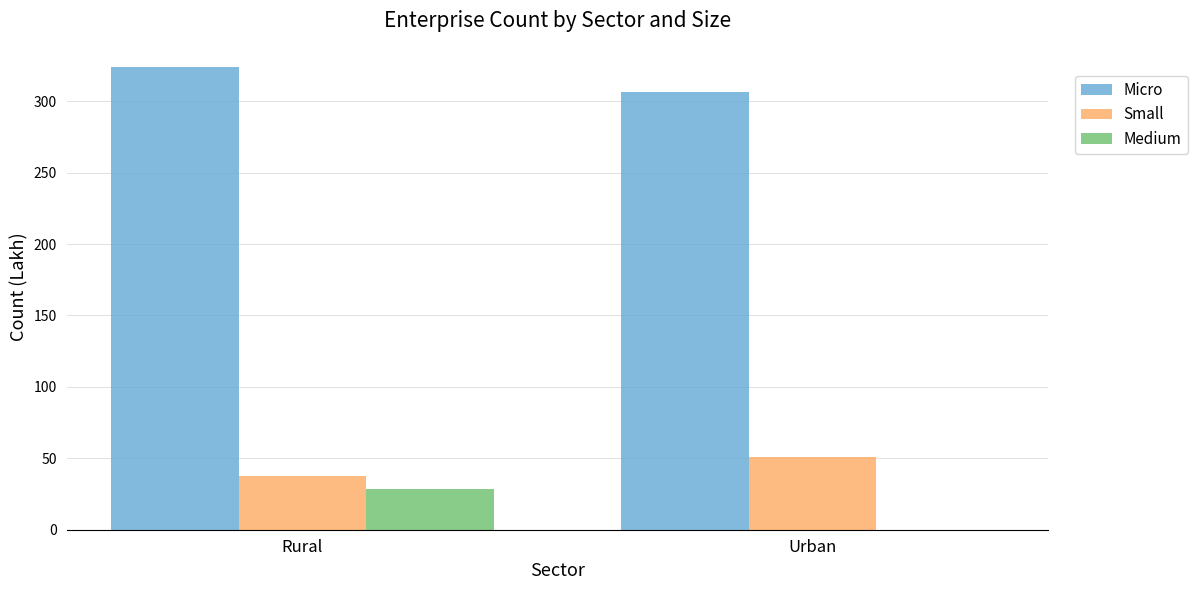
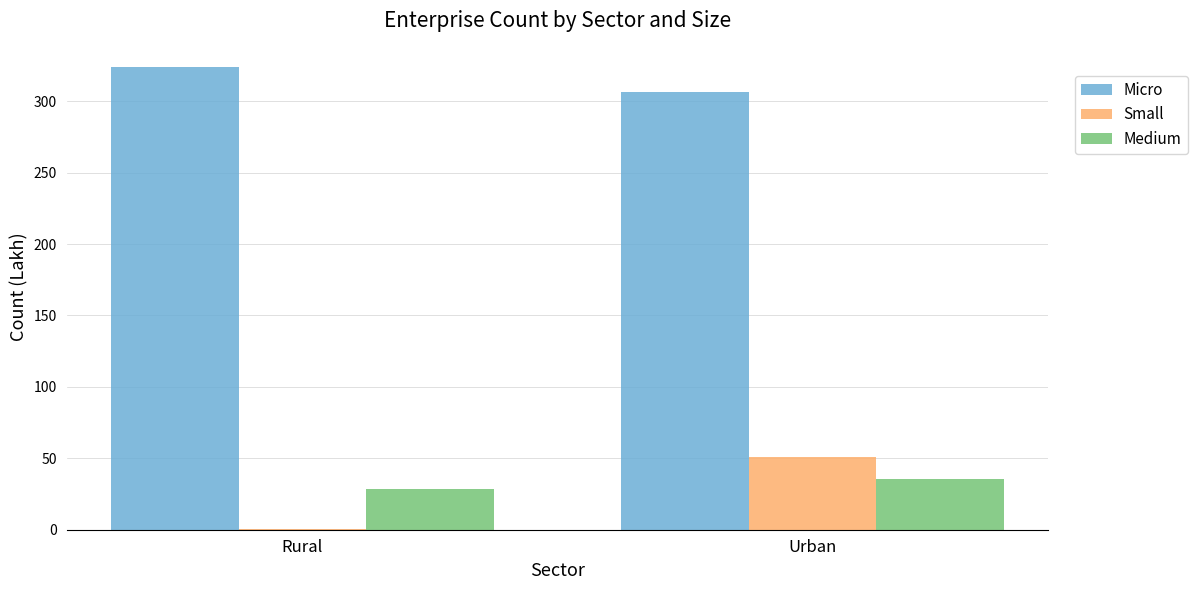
Small, Rural: 37 -> 1
Medium, Urban: 0 -> 35
